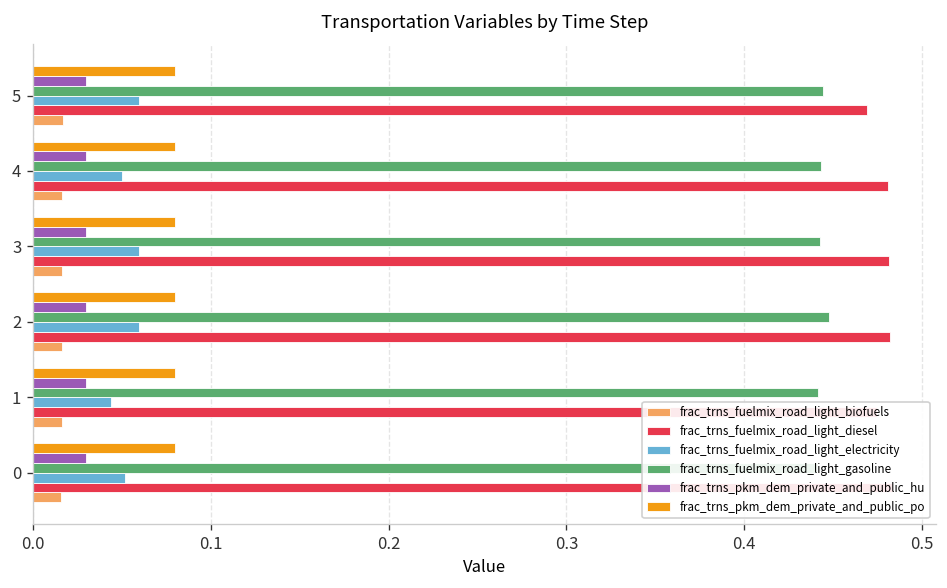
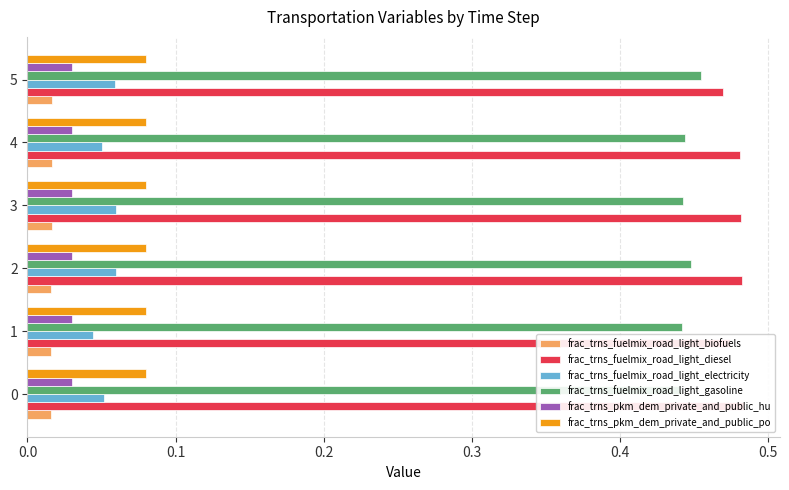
frac_trns_fuelmix_road_light_gasoline, 5: 0.444 -> 0.454
